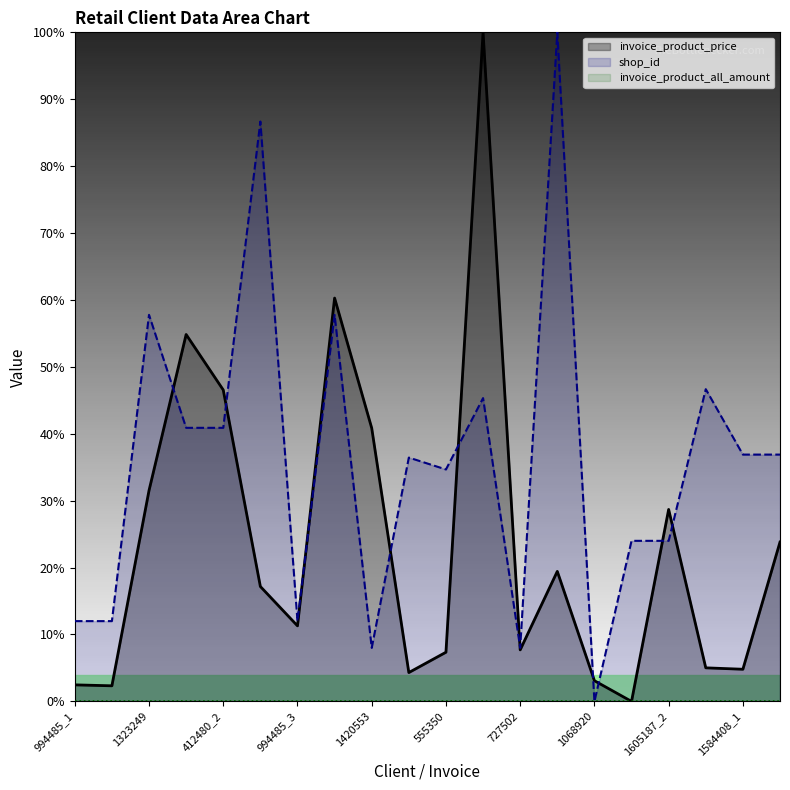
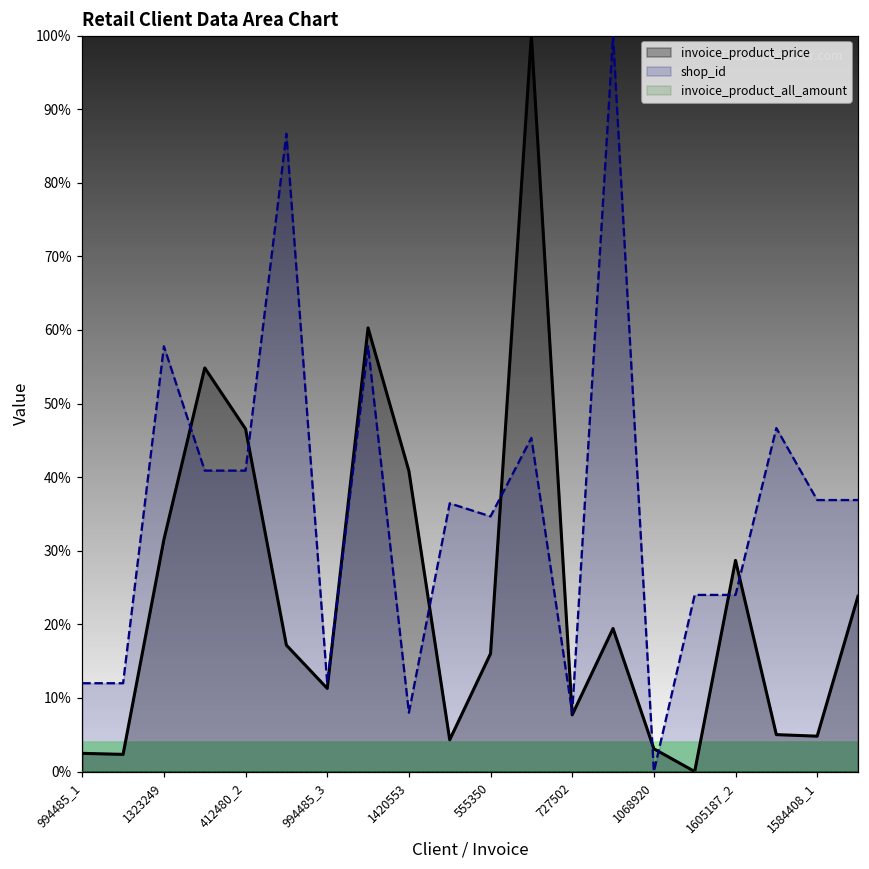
invoice_product_price, 555350: 7% -> 16%
